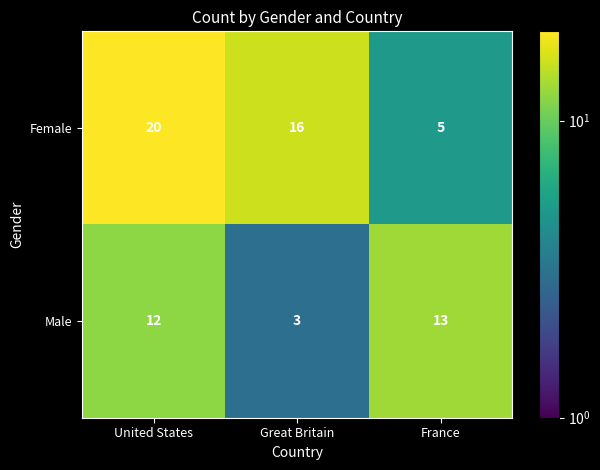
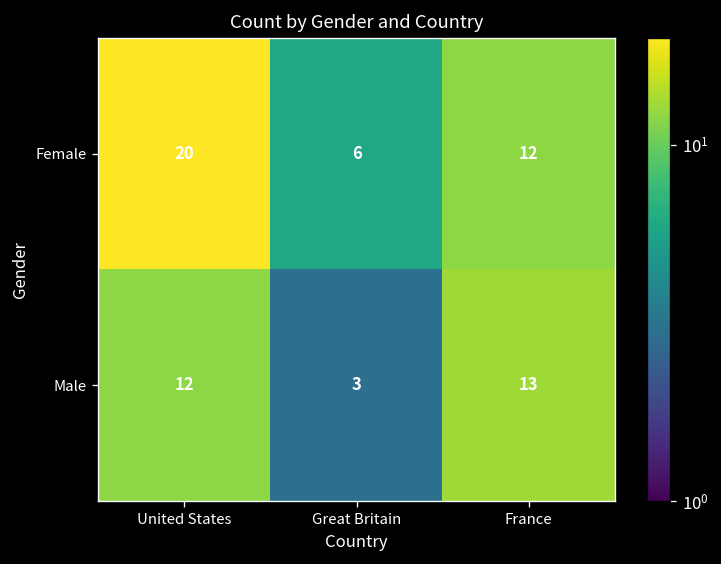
Female, Great Britain: 16 -> 6
Female, France: 5 -> 12
